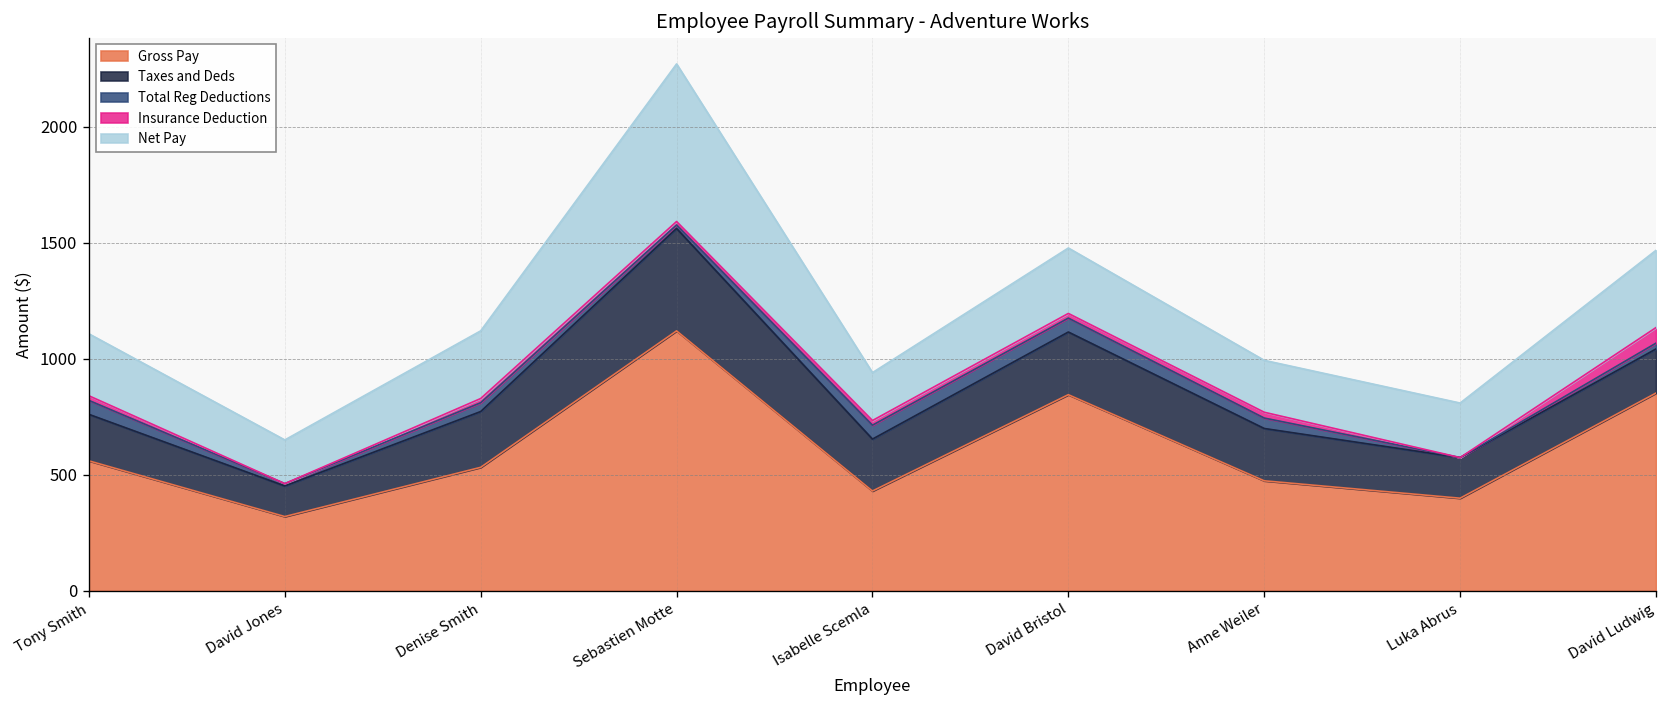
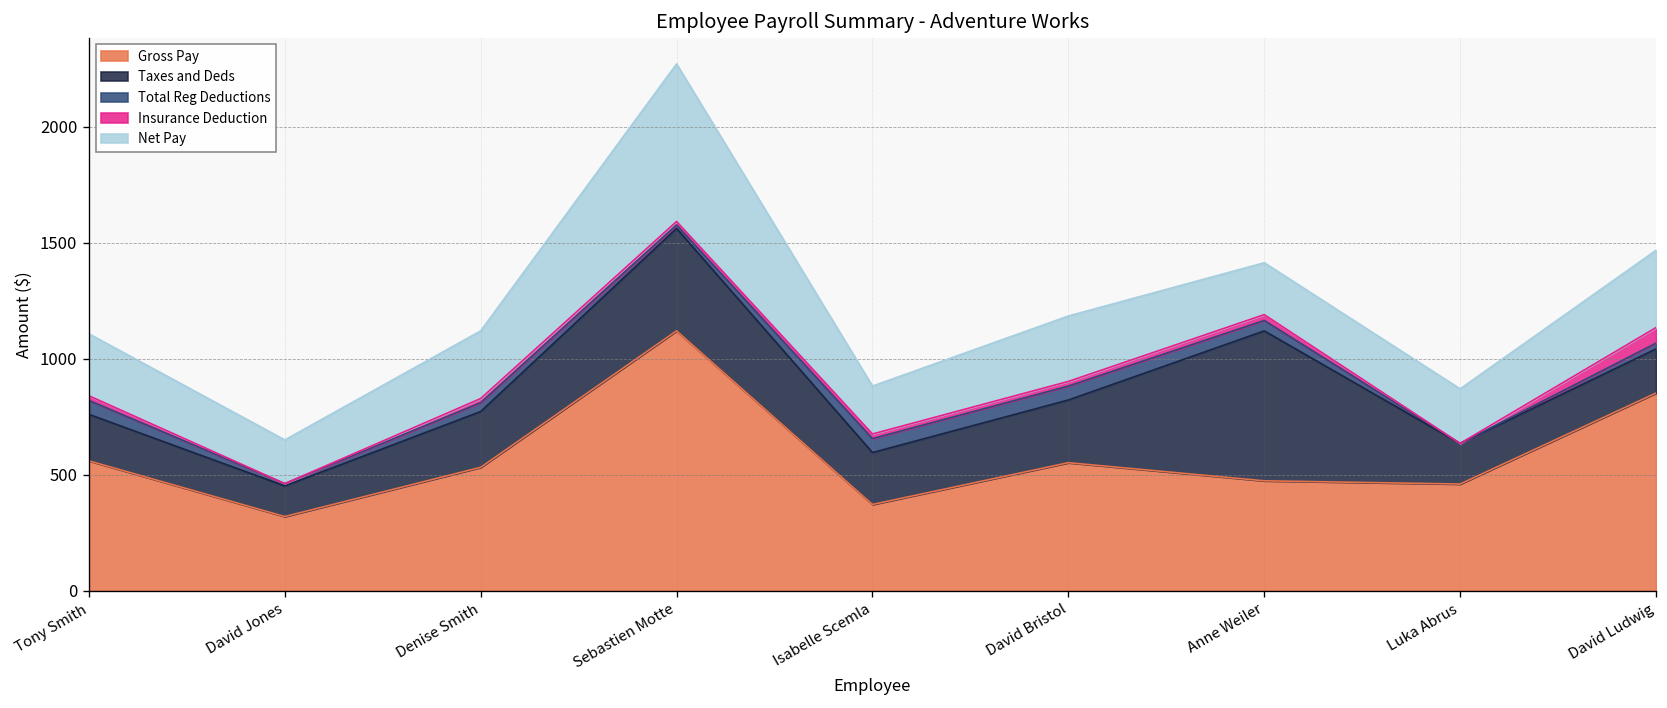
Gross Pay, Isabelle Scemla: 430 -> 370
Gross Pay, David Bristol: 850 -> 550
Taxes and Deds, Anne Weiler: 230 -> 650
Gross Pay, Luka Abrus: 400 -> 460
